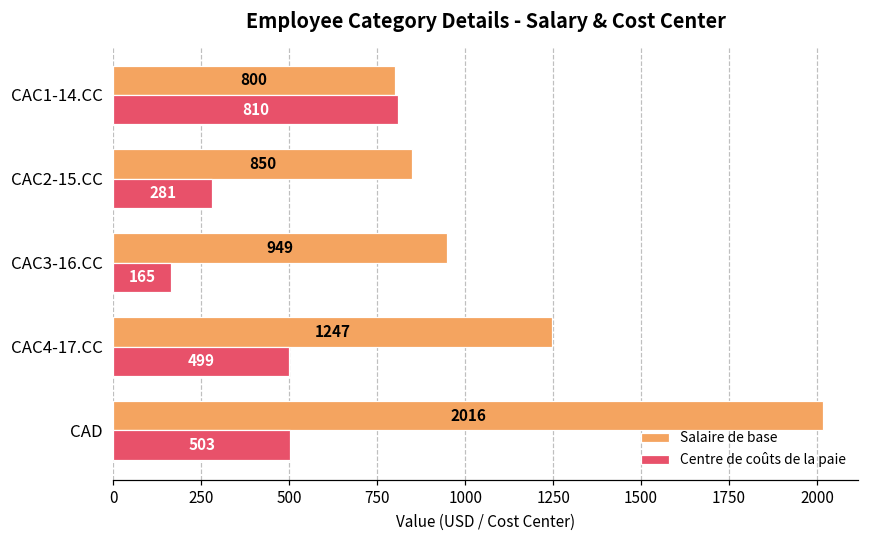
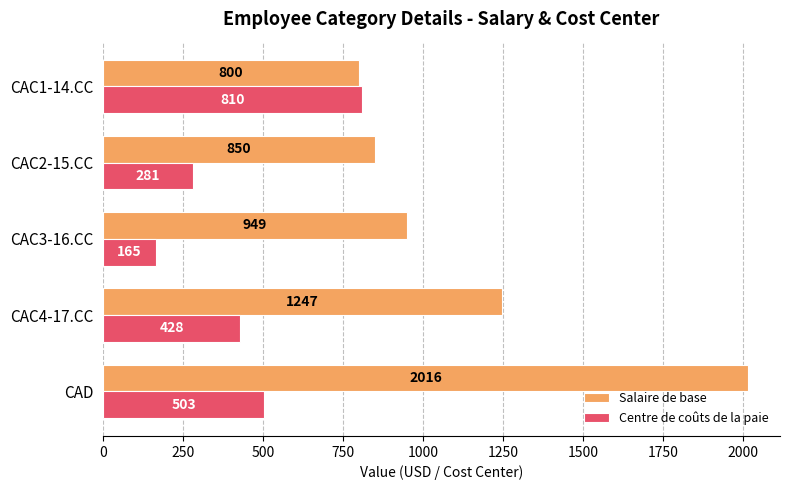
Centre de coûts de la paie, CAC4-17.CC: 499 -> 428
